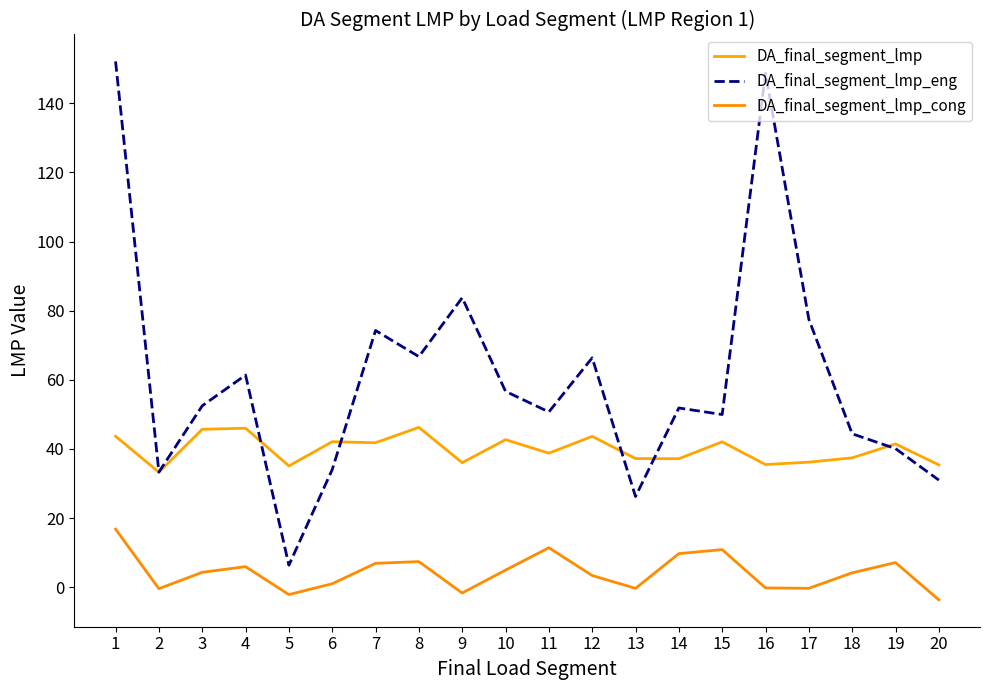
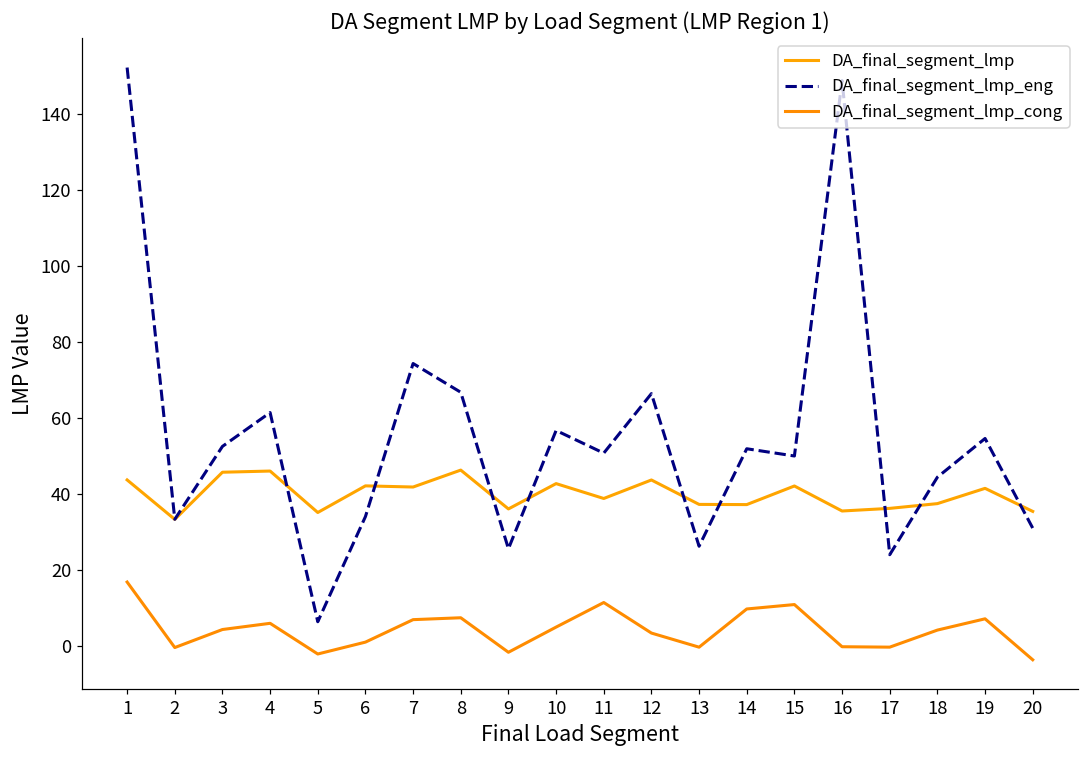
DA_final_segment_lmp_eng, 9: 84 -> 26
DA_final_segment_lmp_eng, 17: 77 -> 24
DA_final_segment_lmp_eng, 19: 40 -> 55
